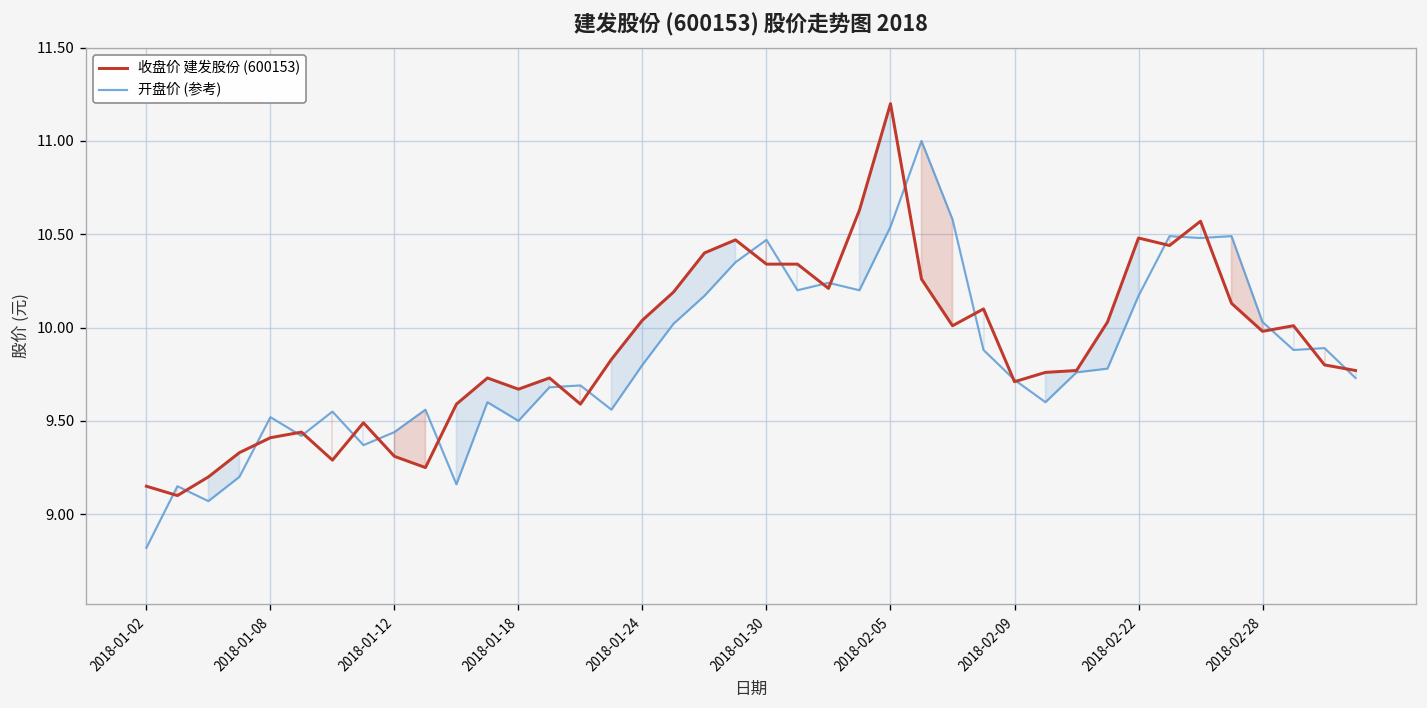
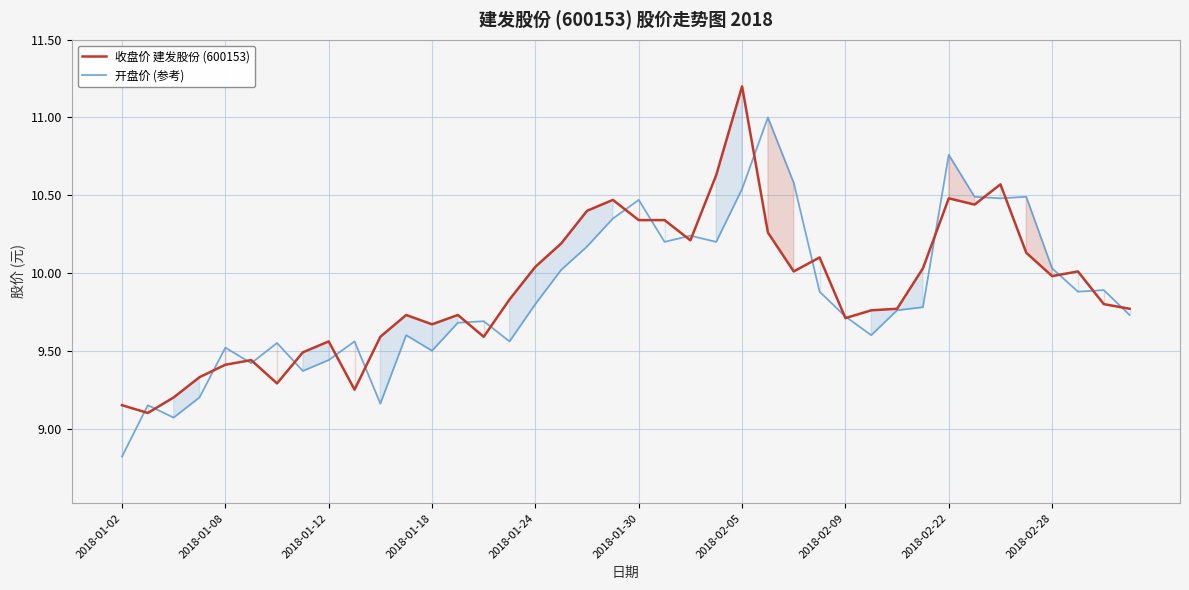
收盘价 建发股份 (600153), 2018-01-12: 9.31 -> 9.56
开盘价 (参考), 2018-02-22: 10.17 -> 10.76
